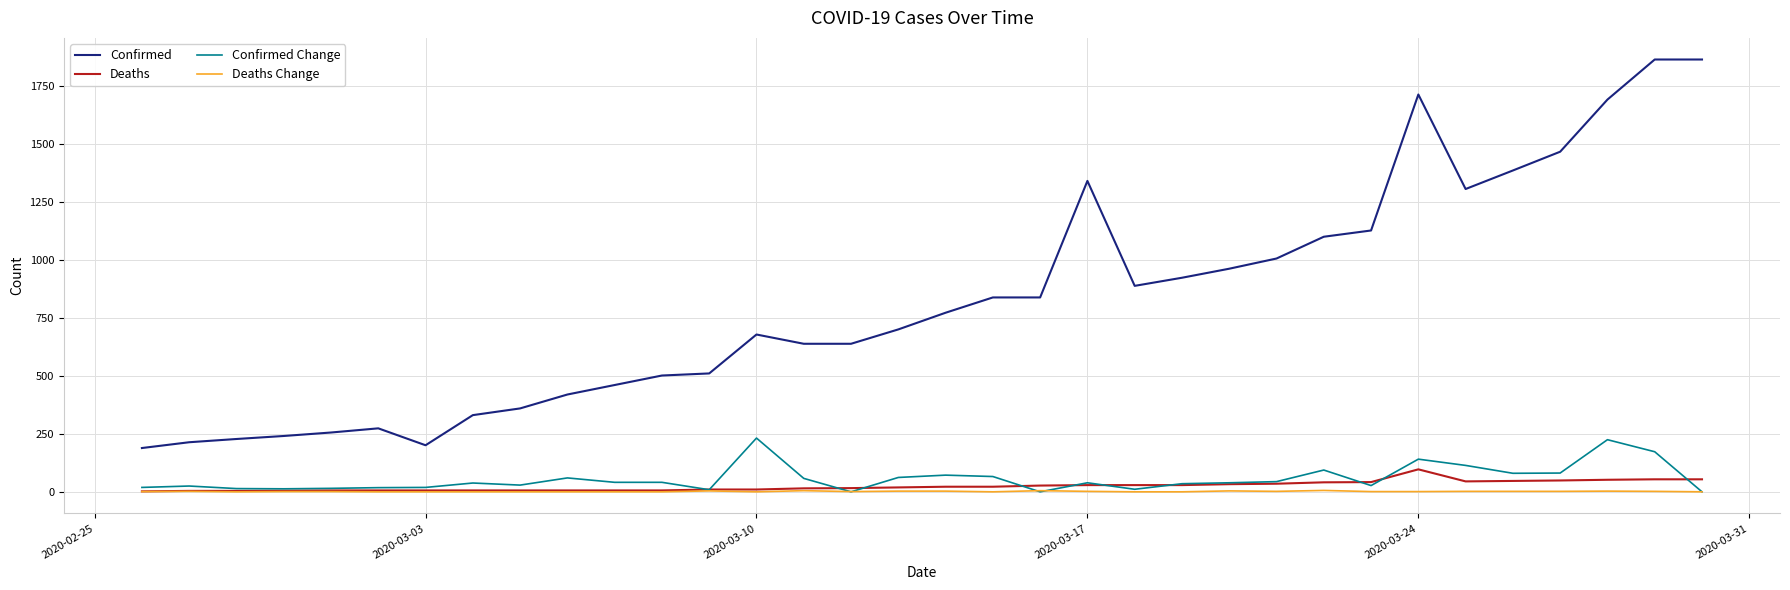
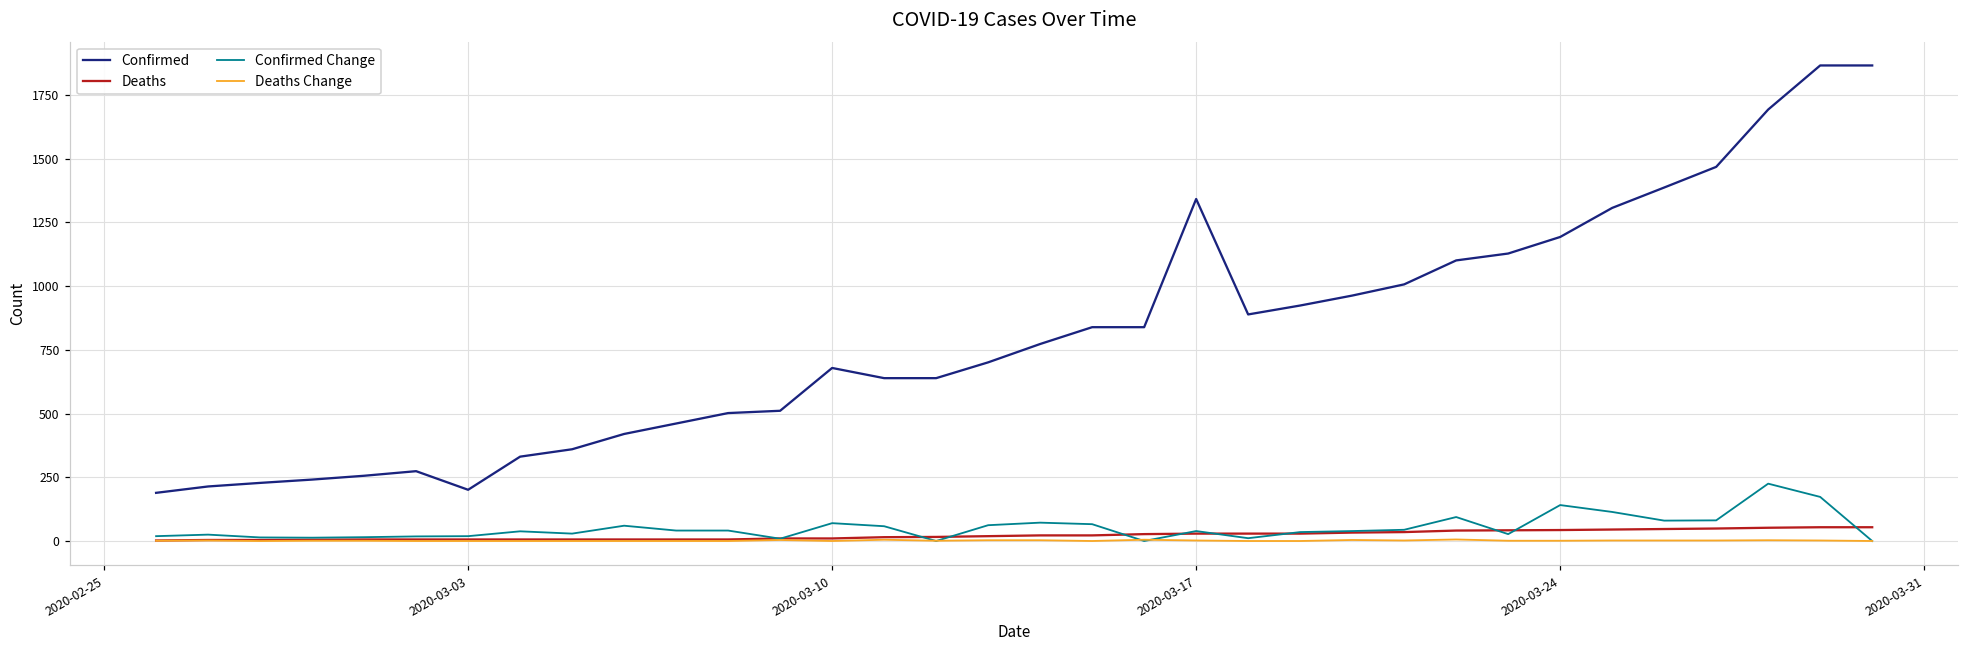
Confirmed Change, 2020-03-10: 230 -> 70
Confirmed, 2020-03-24: 1720 -> 1190
Deaths, 2020-03-24: 100 -> 40
